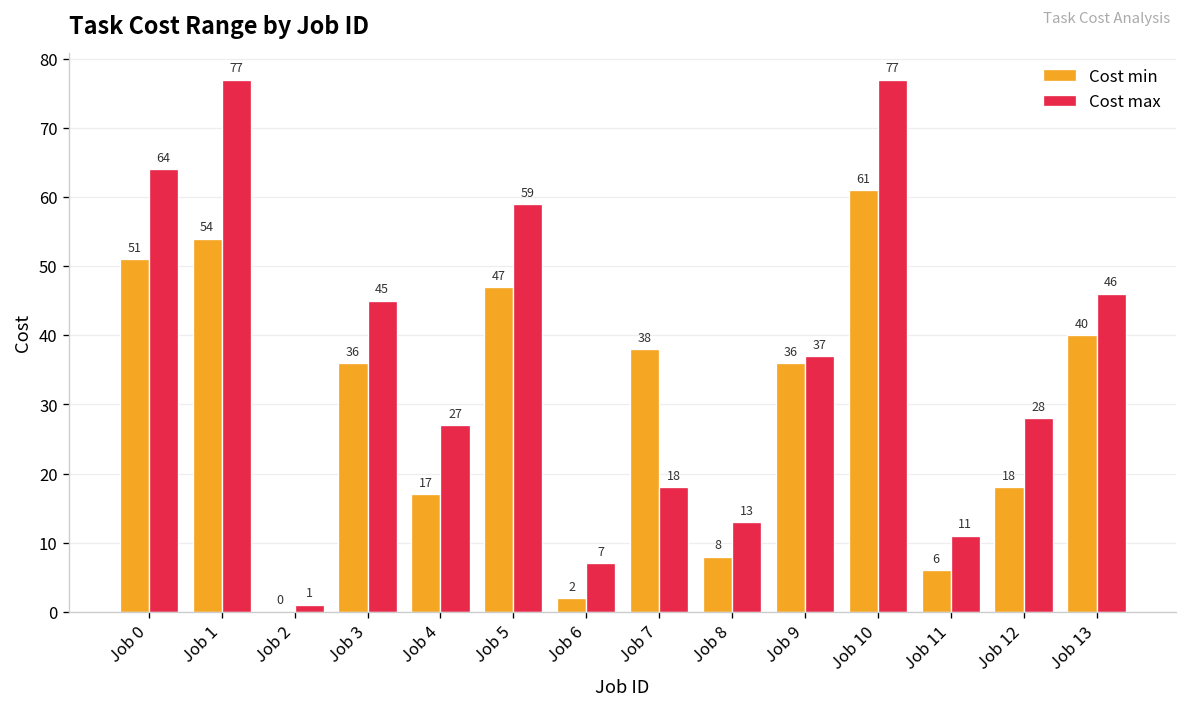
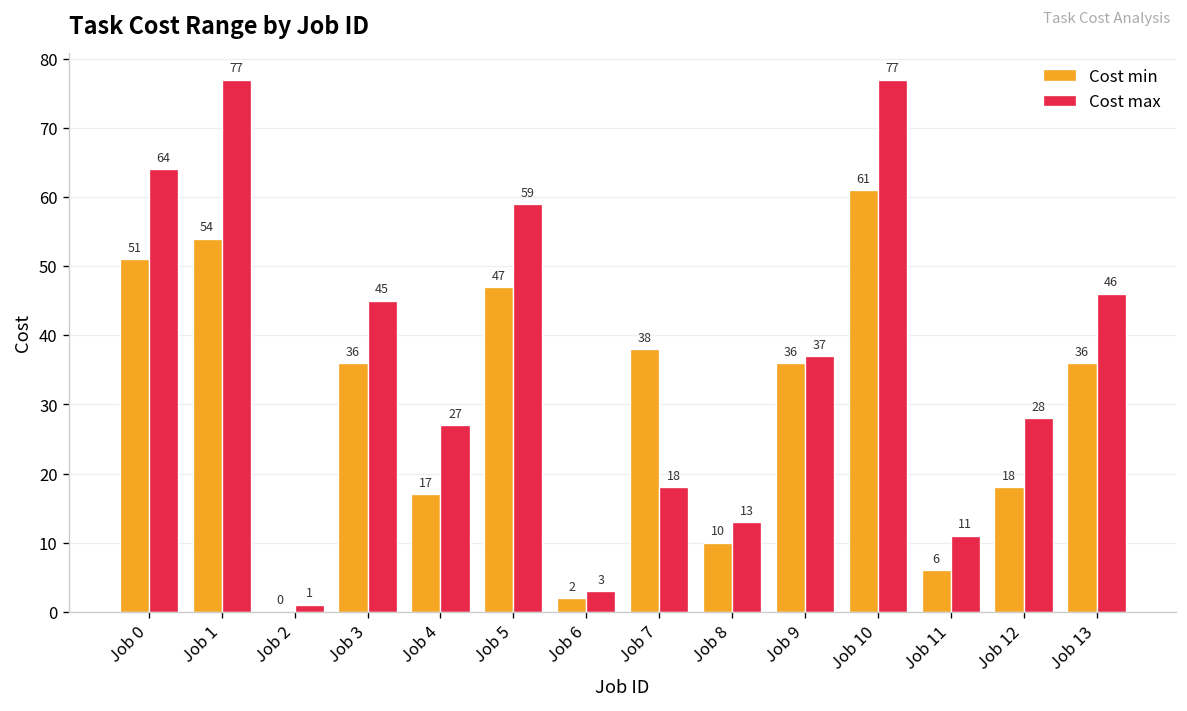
Cost max, Job 6: 7 -> 3
Cost min, Job 8: 8 -> 10
Cost min, Job 13: 40 -> 36
